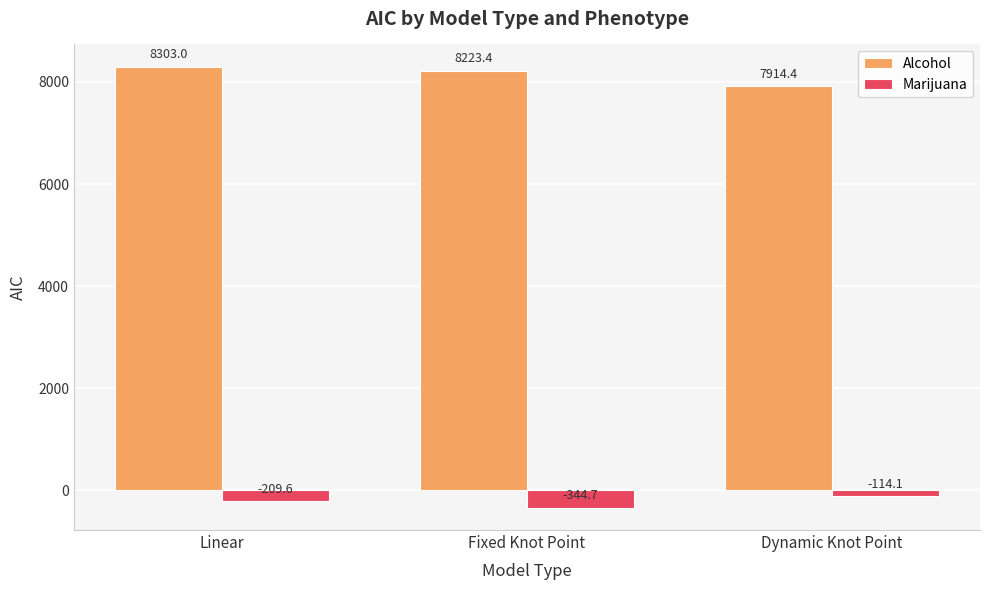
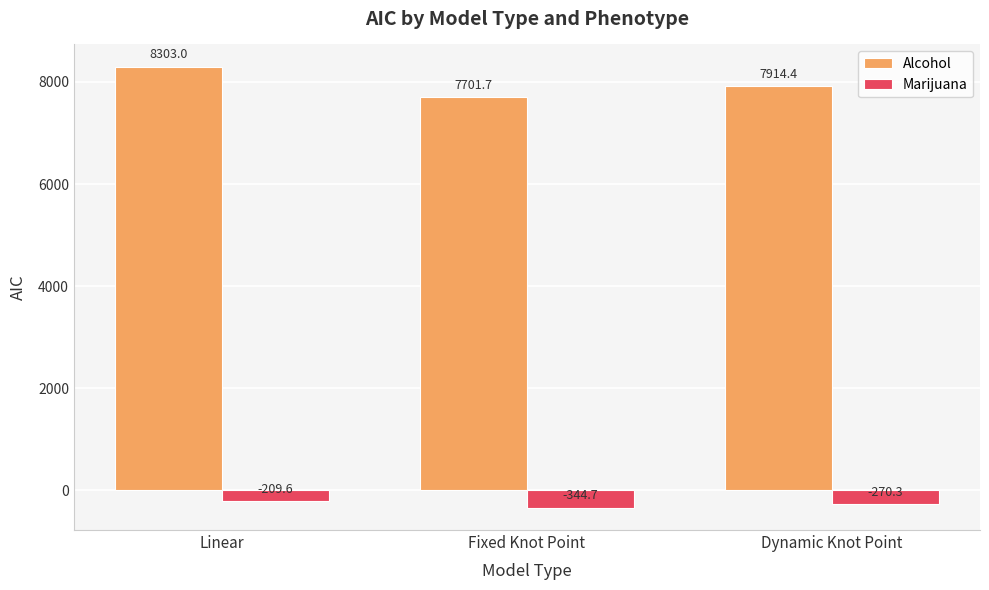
Alcohol, Fixed Knot Point: 8223.4 -> 7701.7
Marijuana, Dynamic Knot Point: -114.1 -> -270.3
